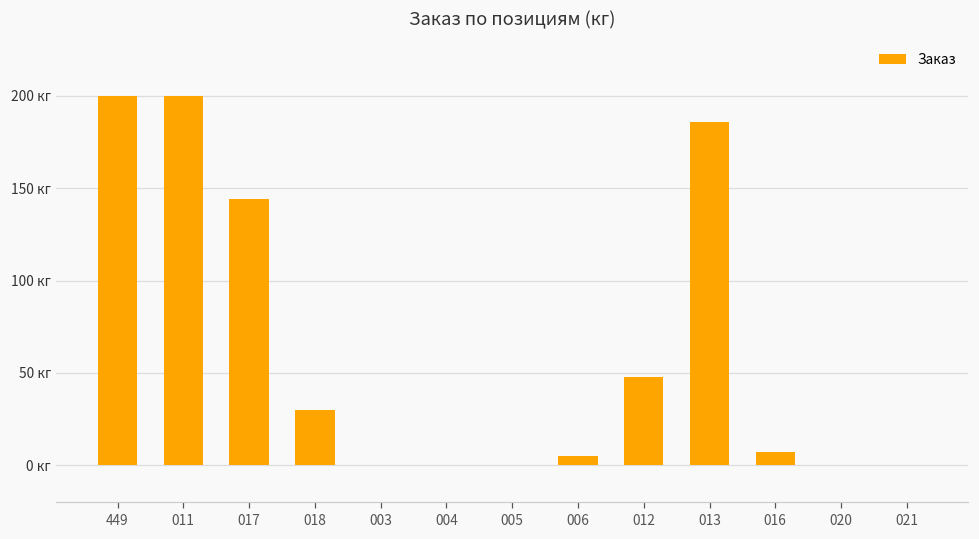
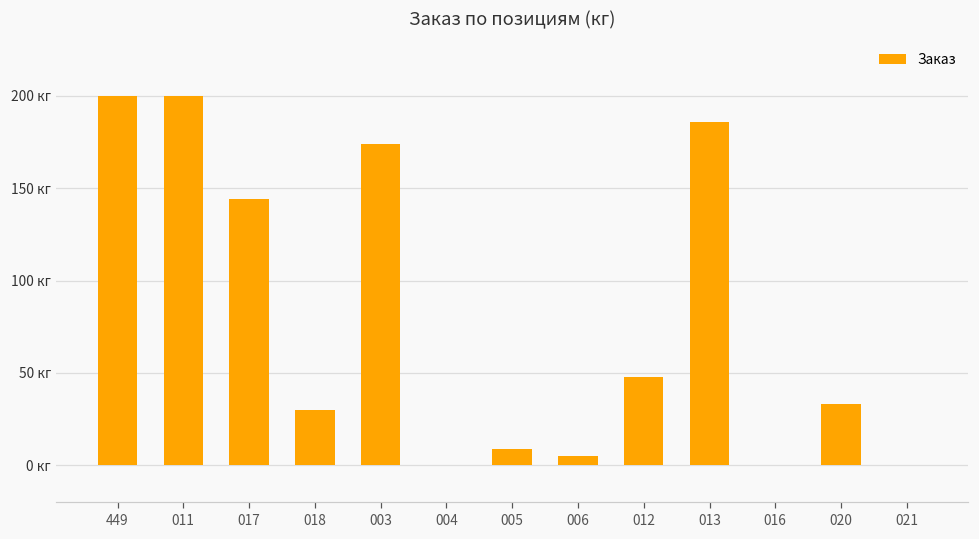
003: 0 кг -> 174 кг
005: 0 кг -> 9 кг
016: 7 кг -> 0 кг
020: 0 кг -> 33 кг
